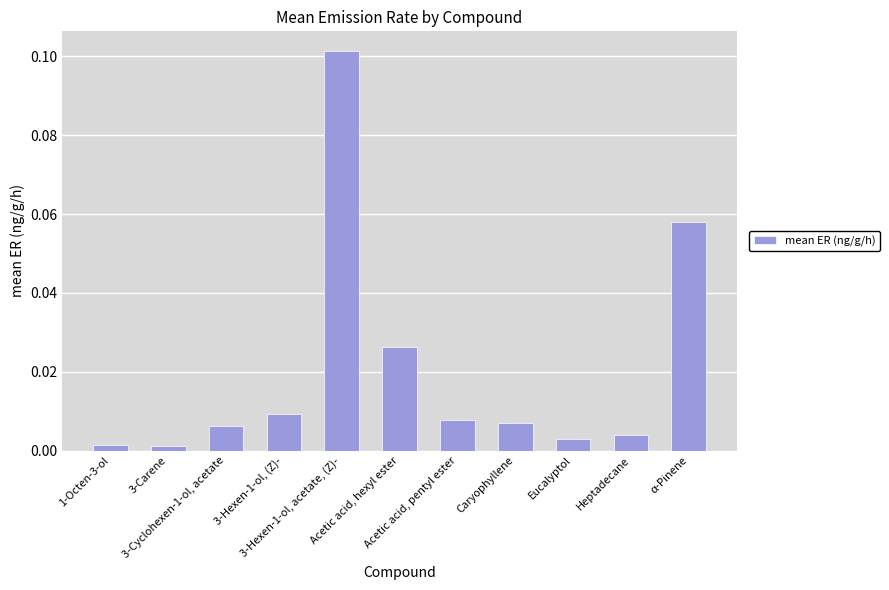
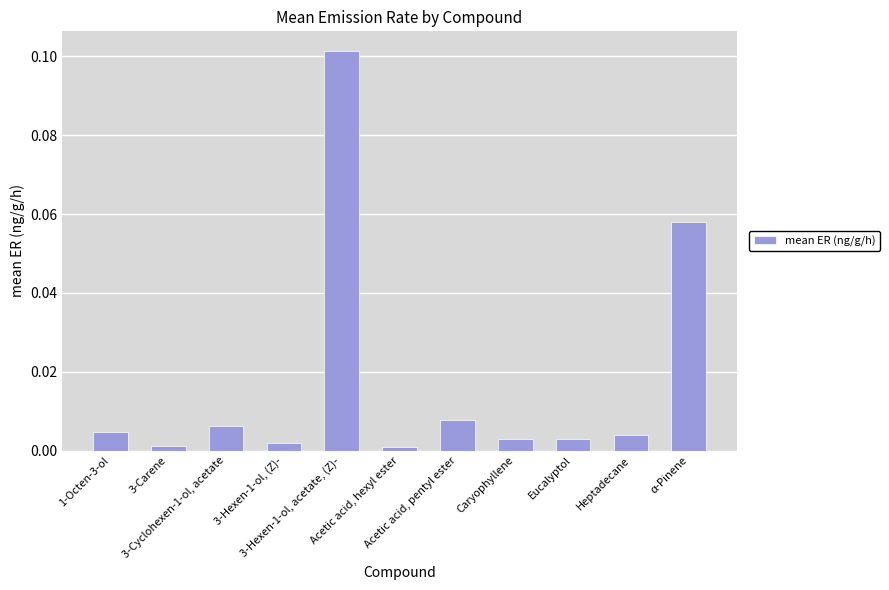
1-Octen-3-ol: 0.002 -> 0.005
3-Hexen-1-ol, (Z)-: 0.009 -> 0.002
Acetic acid, hexyl ester: 0.026 -> 0.001
Caryophyllene: 0.007 -> 0.003
